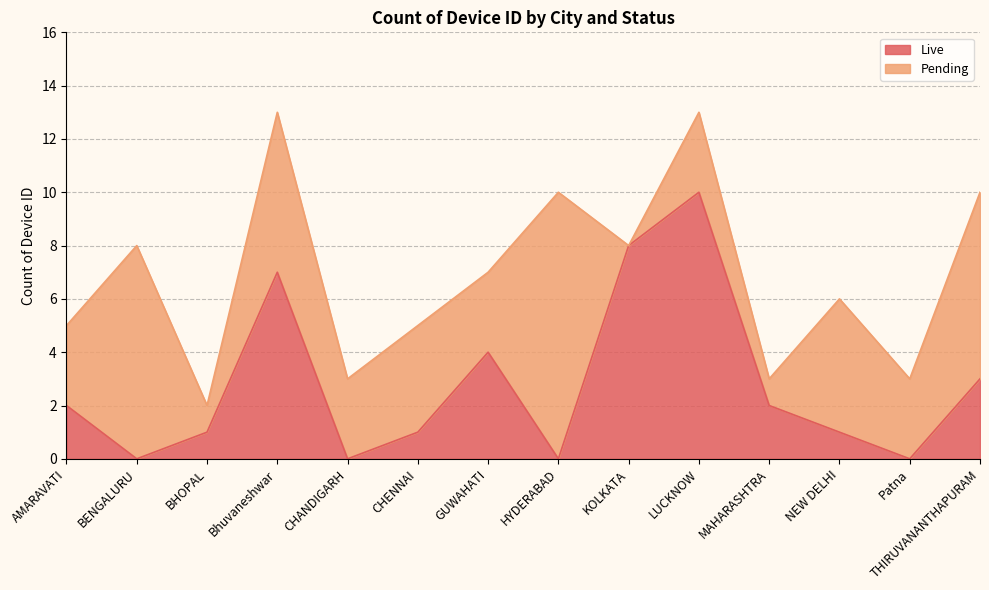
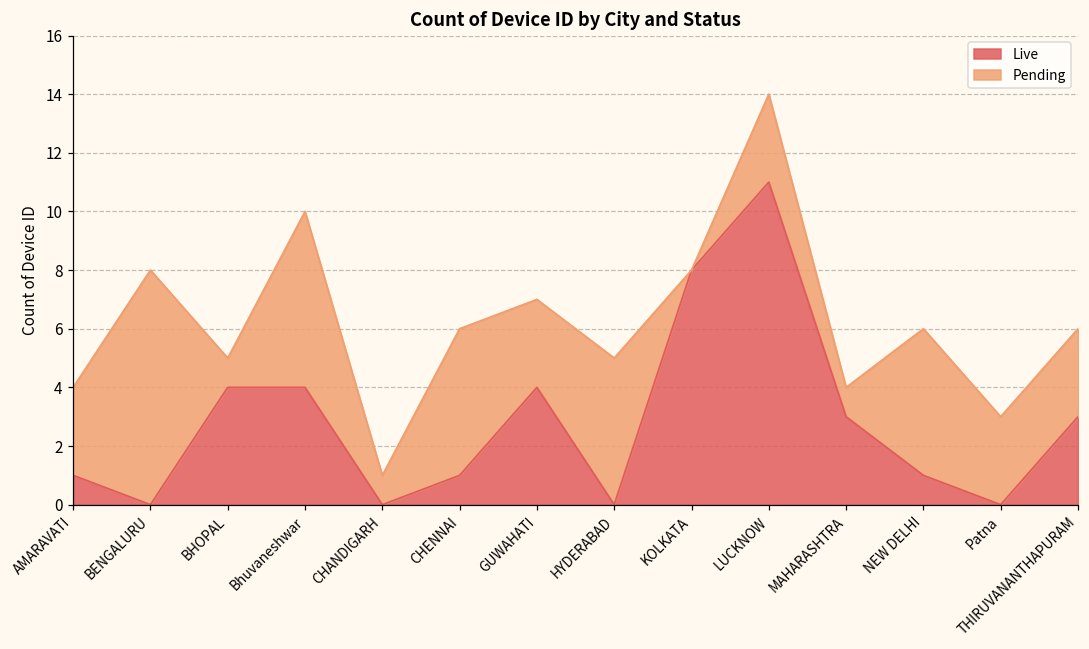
Live, AMARAVATI: 2 -> 1
Live, BHOPAL: 1 -> 4
Live, Bhuvaneshwar: 7 -> 4
Pending, CHANDIGARH: 3 -> 1
Pending, CHENNAI: 4 -> 5
Pending, HYDERABAD: 10 -> 5
Live, LUCKNOW: 10 -> 11
Live, MAHARASHTRA: 2 -> 3
Pending, THIRUVANANTHAPURAM: 7 -> 3
